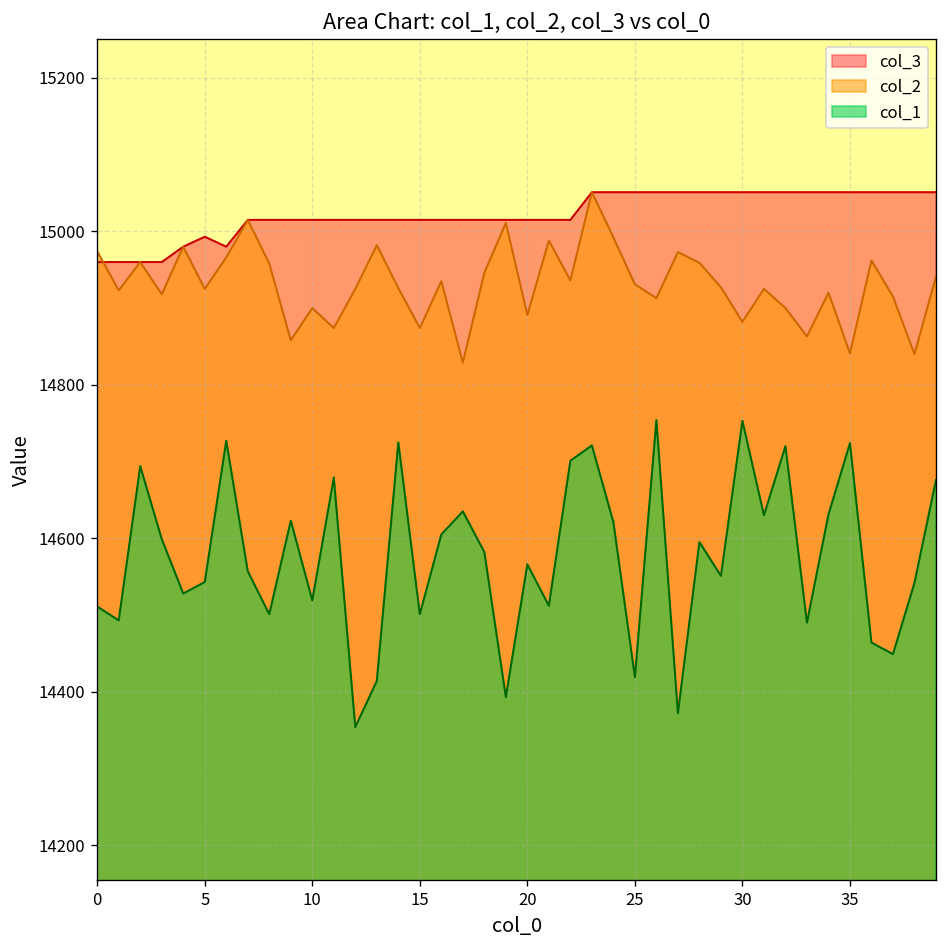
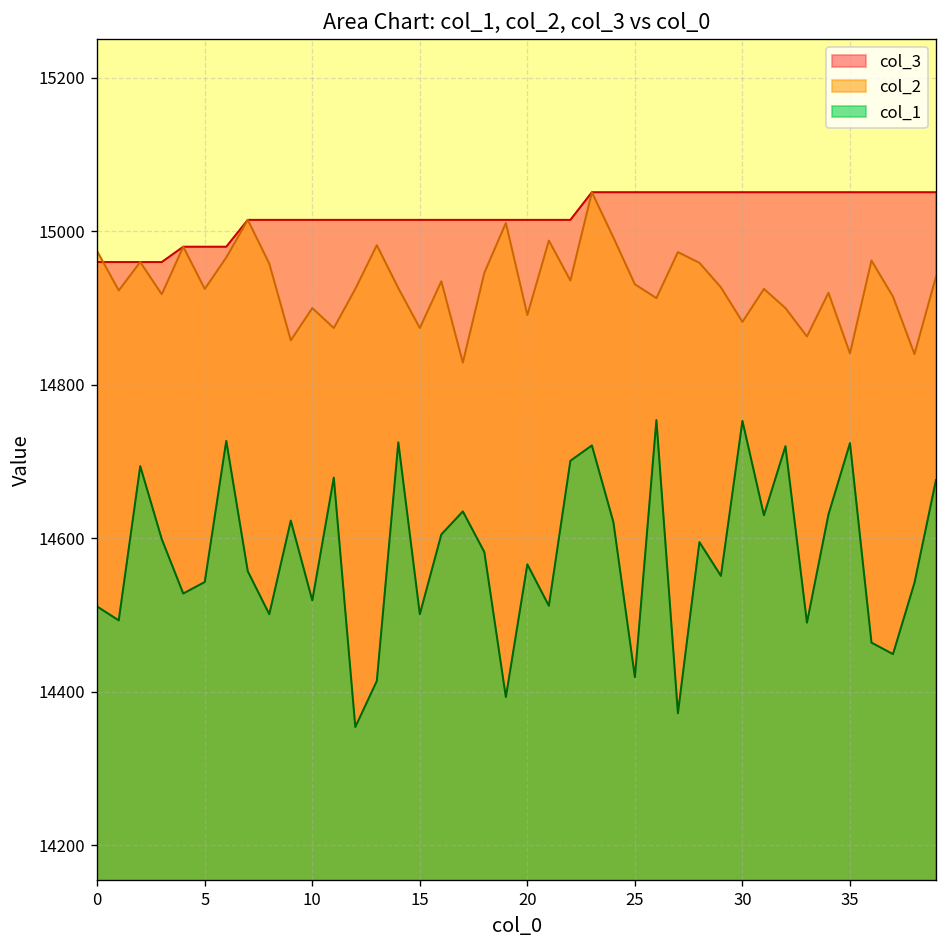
col_3, 5: 14990 -> 14980
